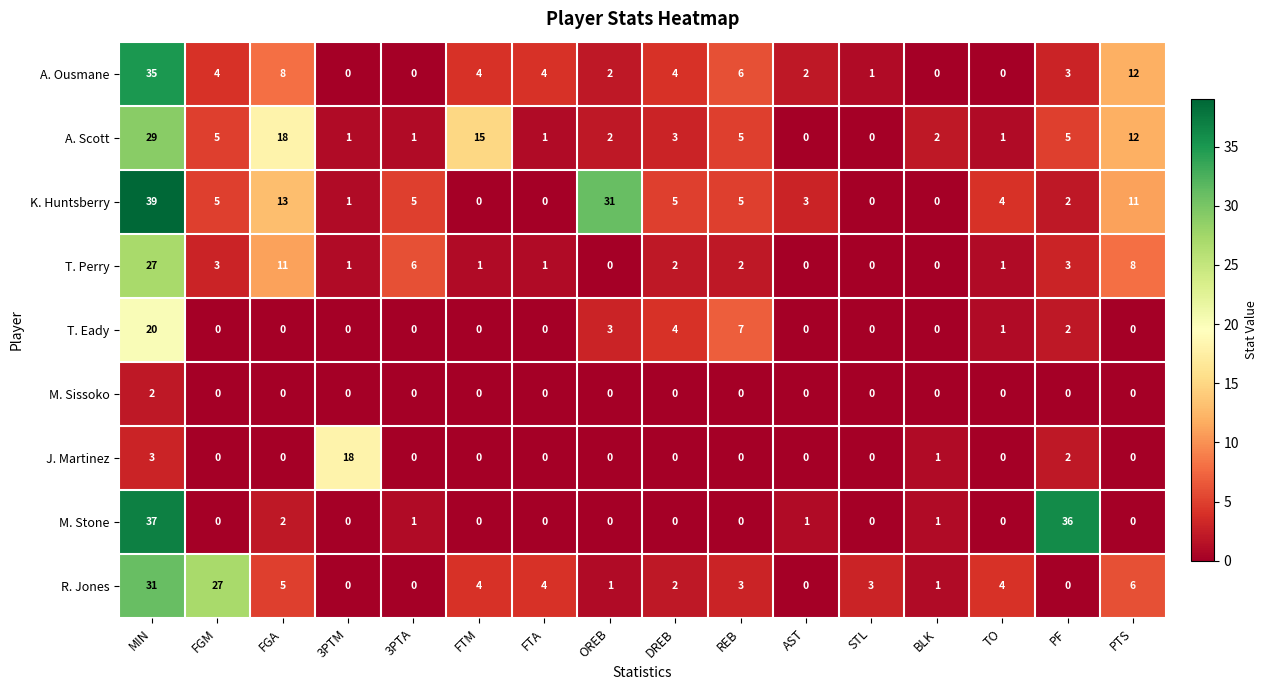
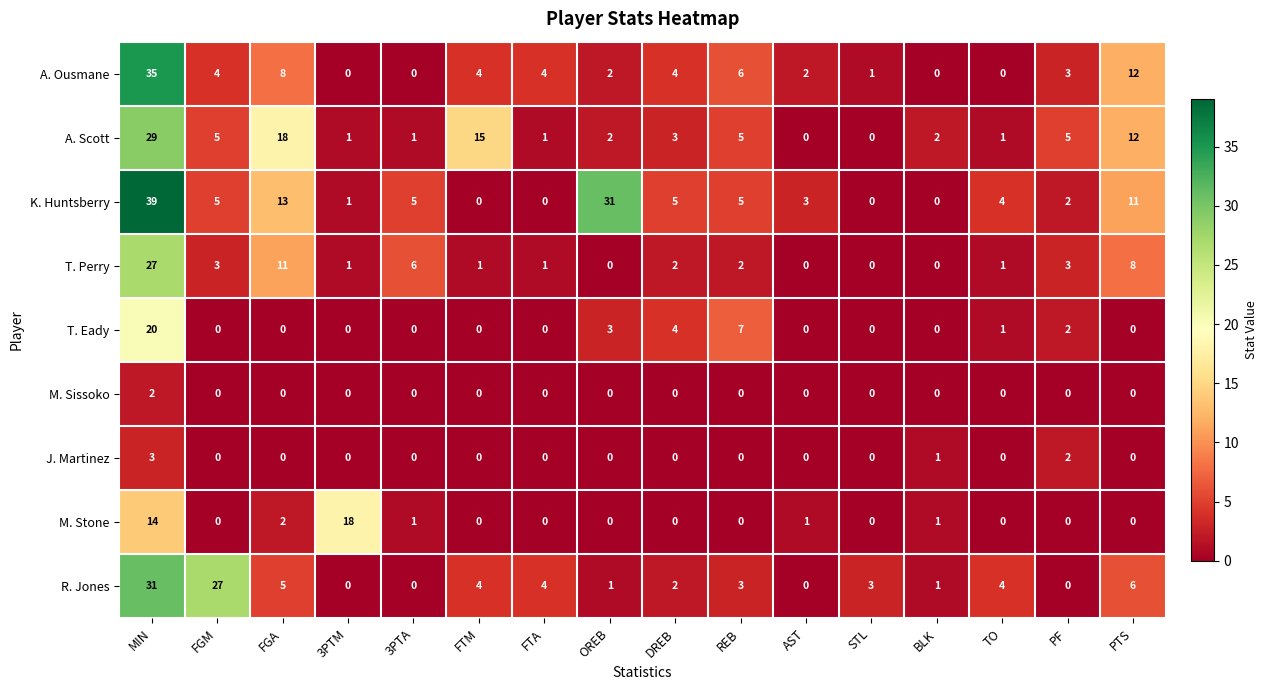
J. Martinez, 3PTM: 18 -> 0
M. Stone, MIN: 37 -> 14
M. Stone, 3PTM: 0 -> 18
M. Stone, PF: 36 -> 0
